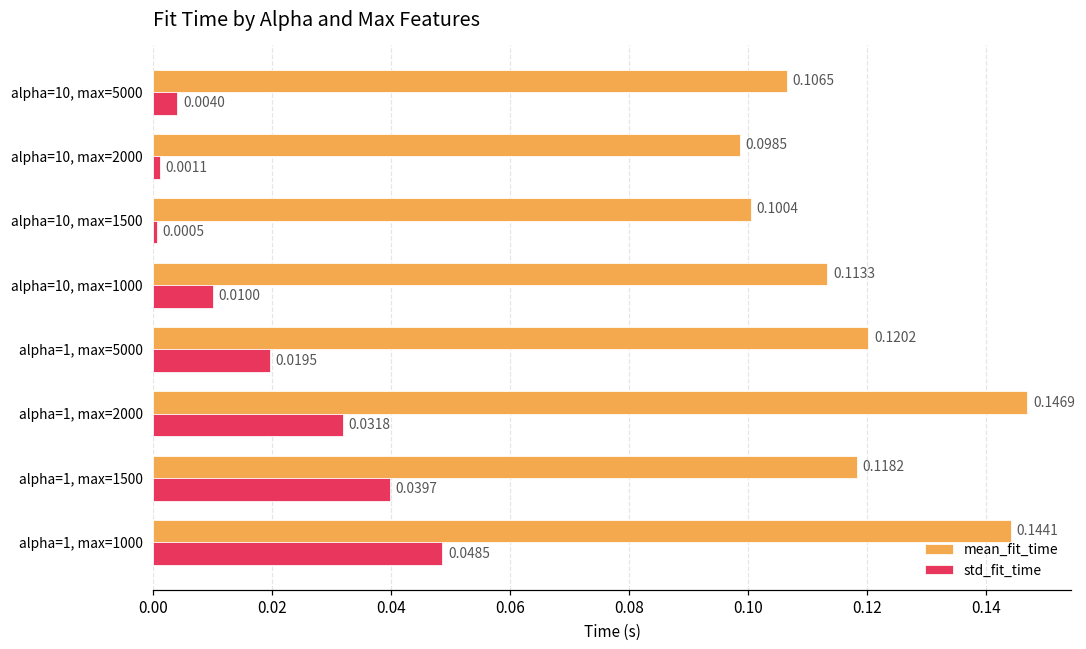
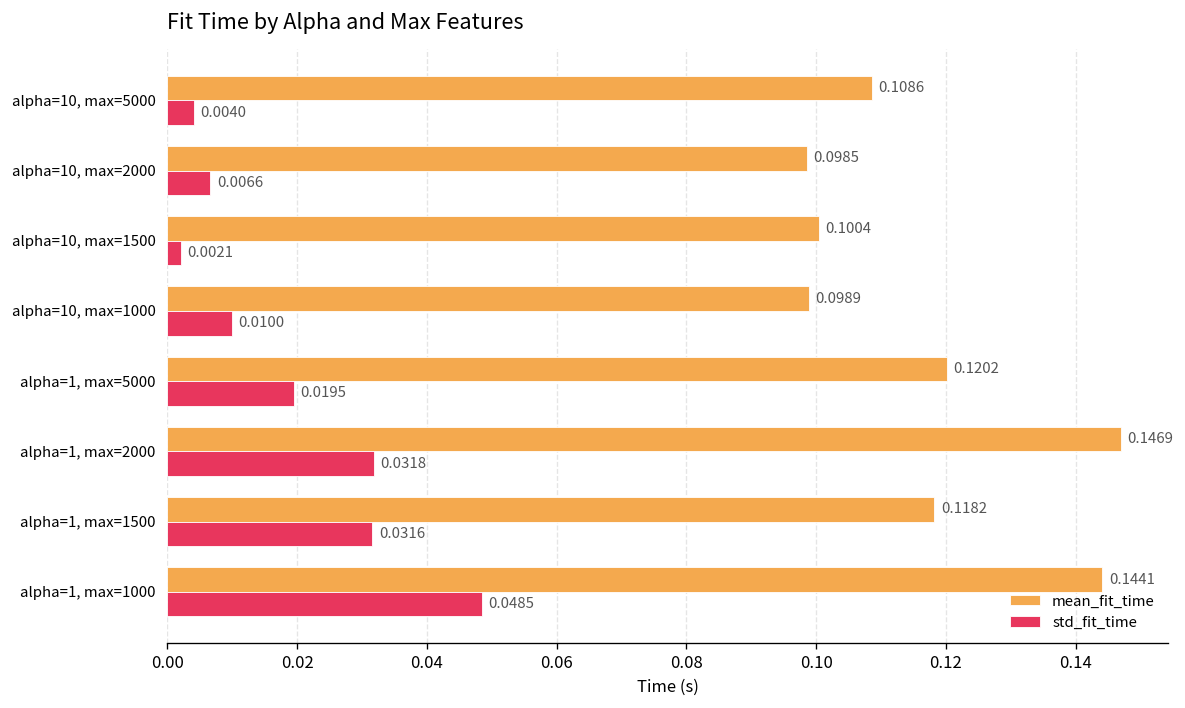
mean_fit_time, alpha=10, max=5000: 0.1065 -> 0.1086
std_fit_time, alpha=10, max=2000: 0.0011 -> 0.0066
std_fit_time, alpha=10, max=1500: 0.0005 -> 0.0021
mean_fit_time, alpha=10, max=1000: 0.1133 -> 0.0989
std_fit_time, alpha=1, max=1500: 0.0397 -> 0.0316
